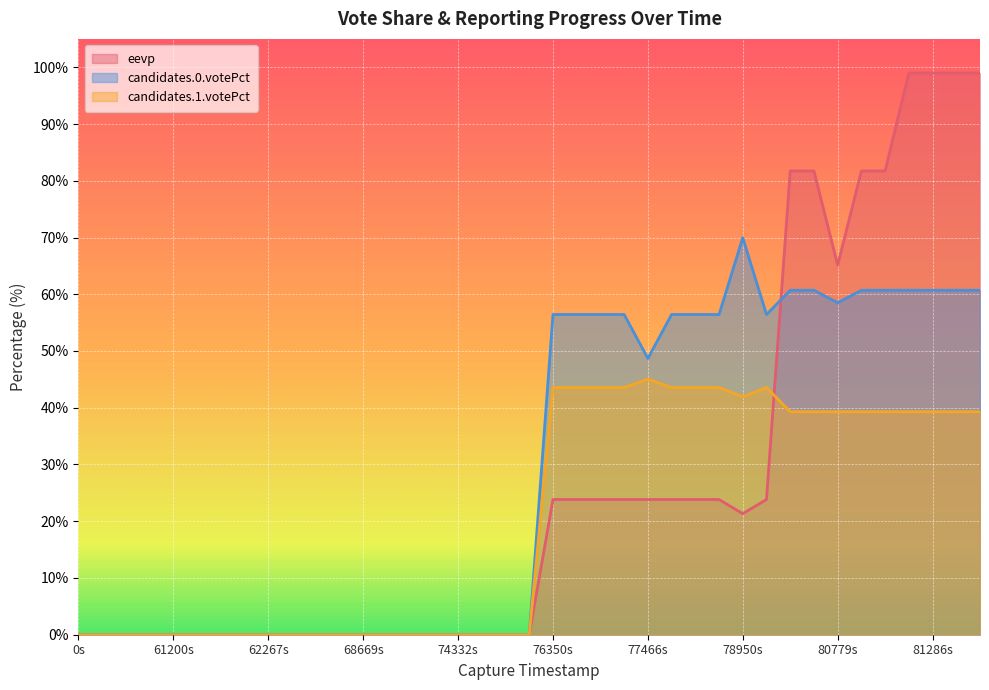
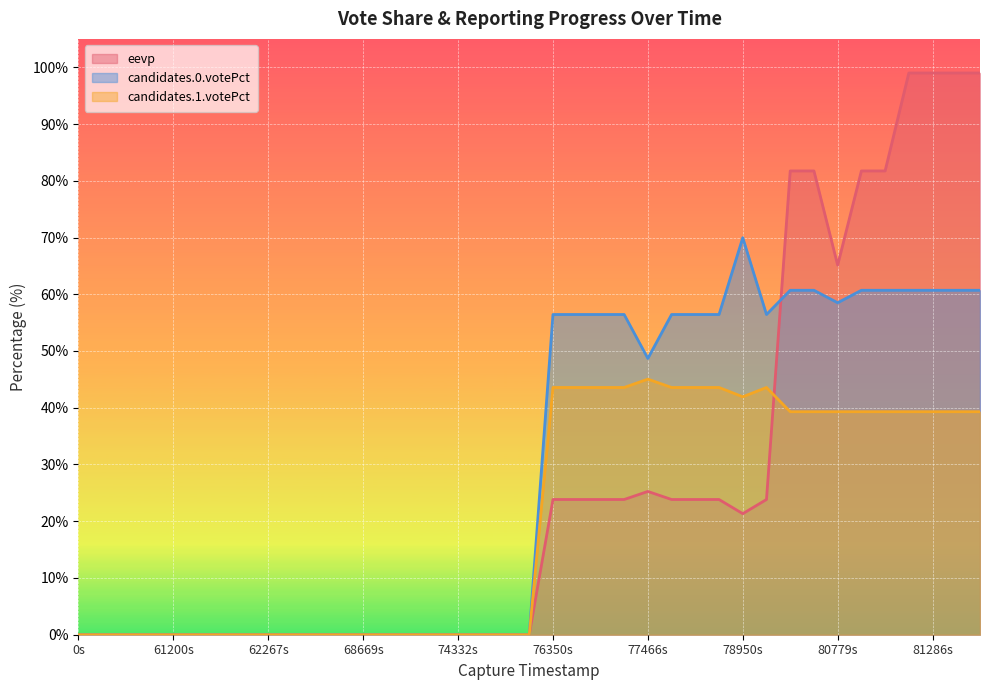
eevp, 77466s: 24% -> 25%
